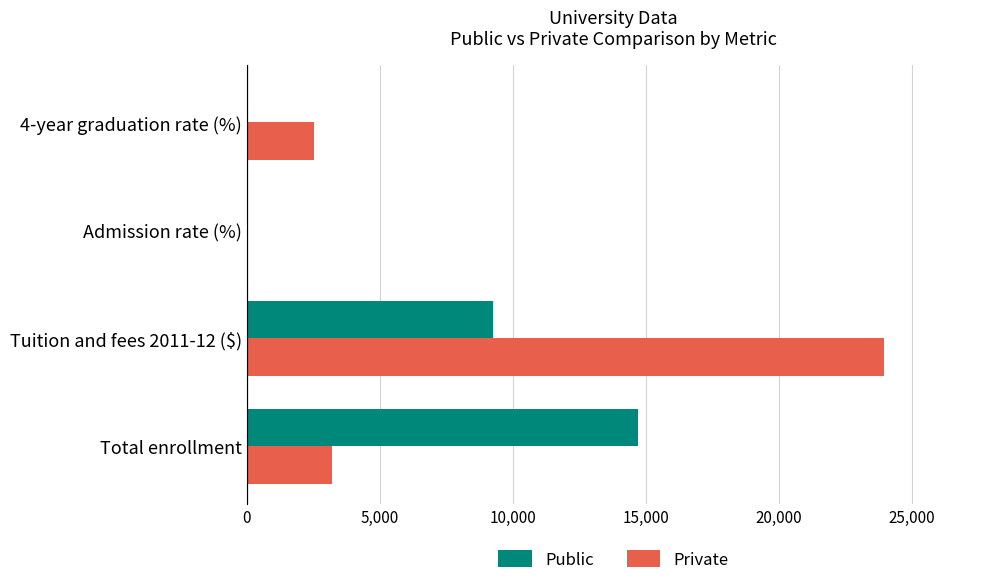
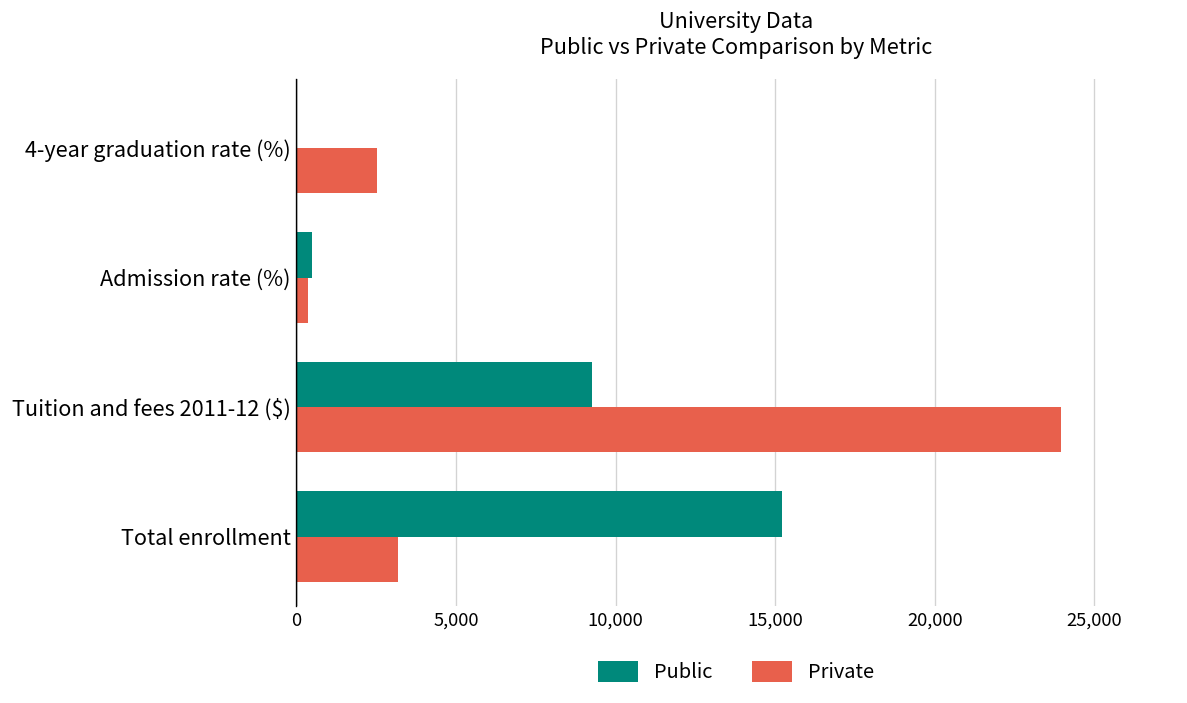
Public, Admission rate (%): 0 -> 500
Private, Admission rate (%): 0 -> 400
Public, Total enrollment: 14,700 -> 15,200
